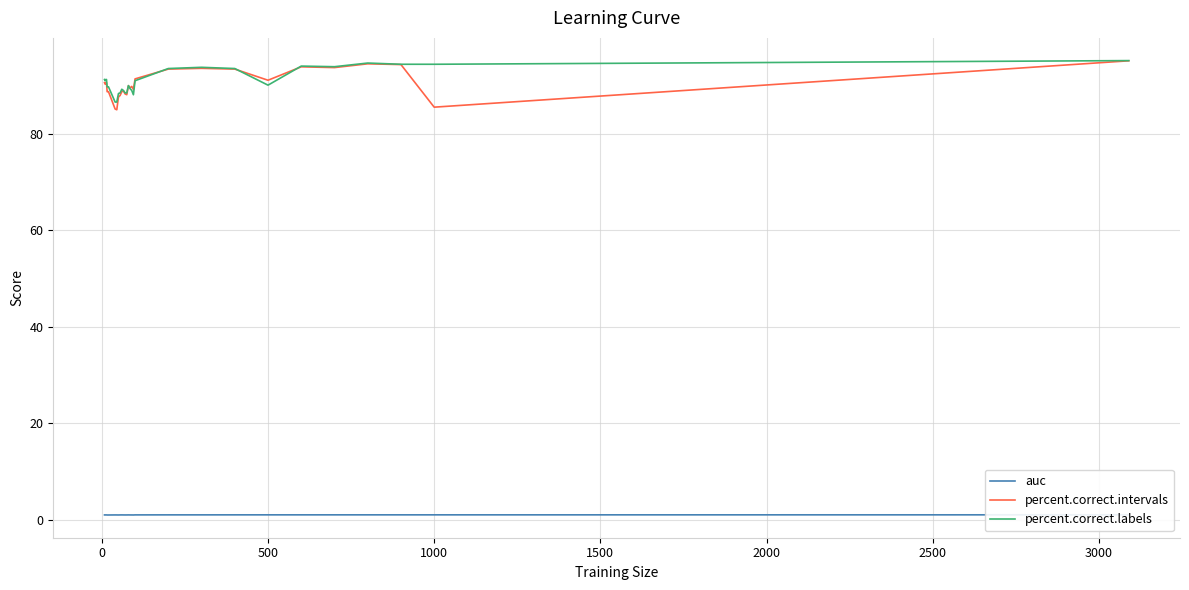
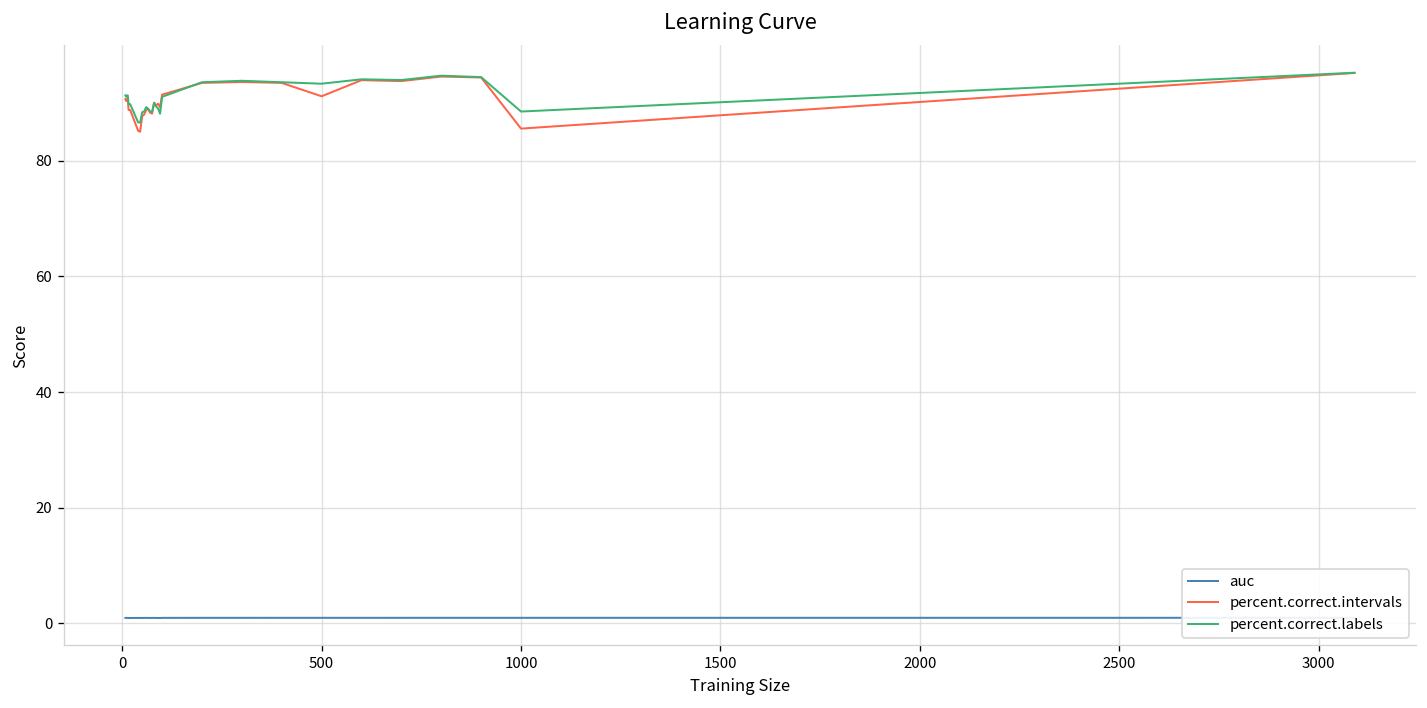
percent.correct.labels, 500: 90 -> 93
percent.correct.labels, 1000: 94 -> 88
